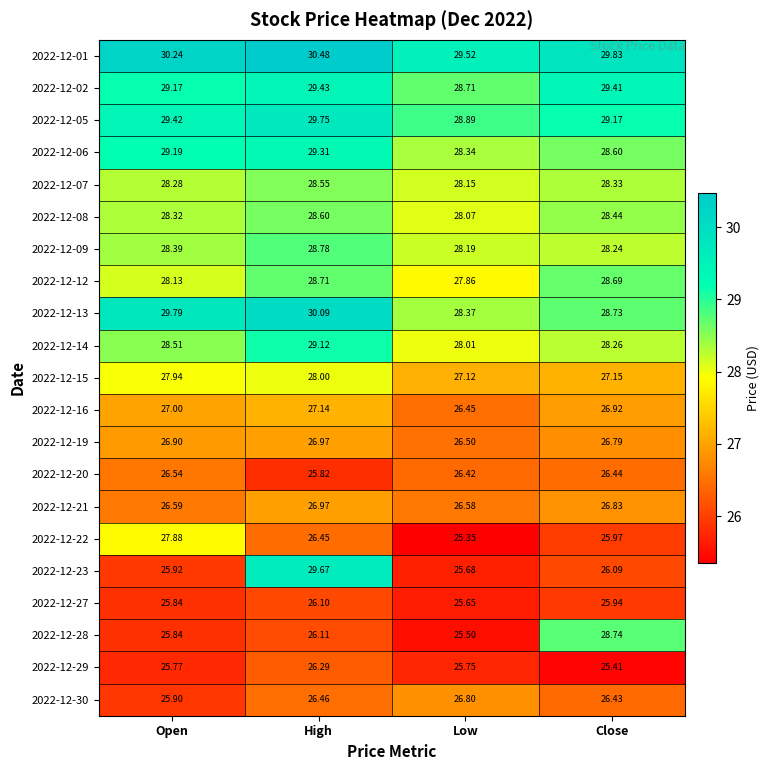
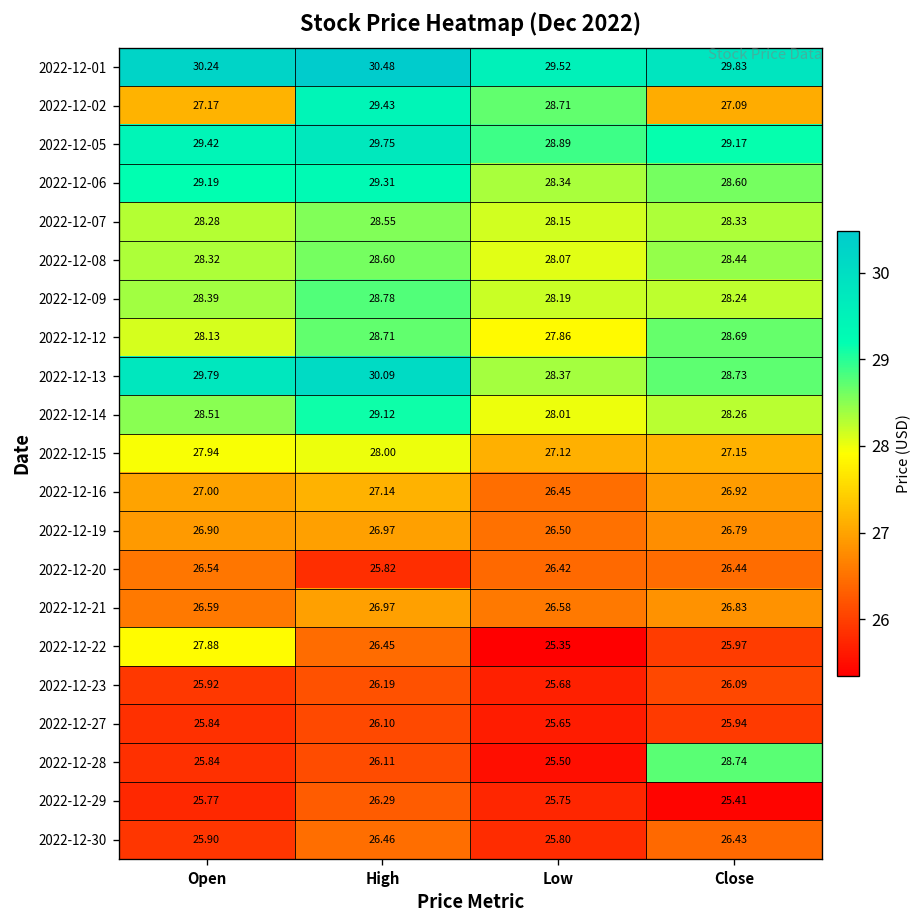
2022-12-02, Open: 29.17 -> 27.17
2022-12-02, Close: 29.41 -> 27.09
2022-12-23, High: 29.67 -> 26.19
2022-12-30, Low: 26.80 -> 25.80
